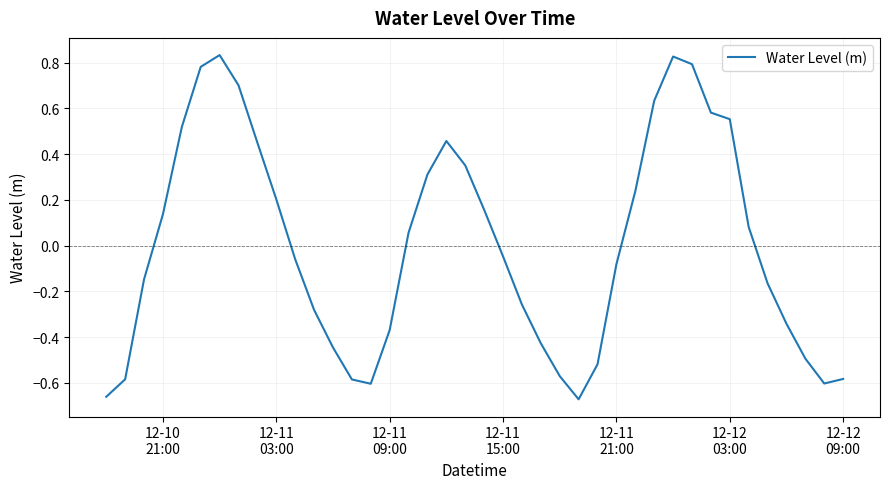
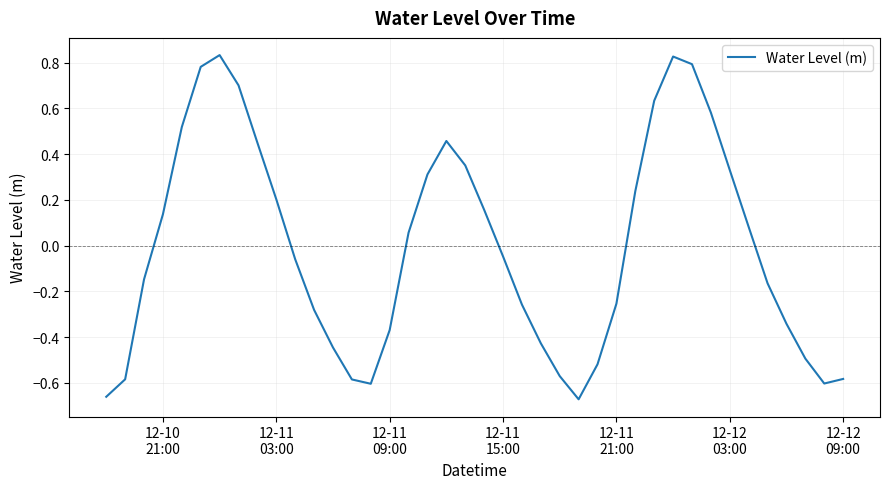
12-11 21:00: -0.08 -> -0.25
12-12 03:00: 0.55 -> 0.33
